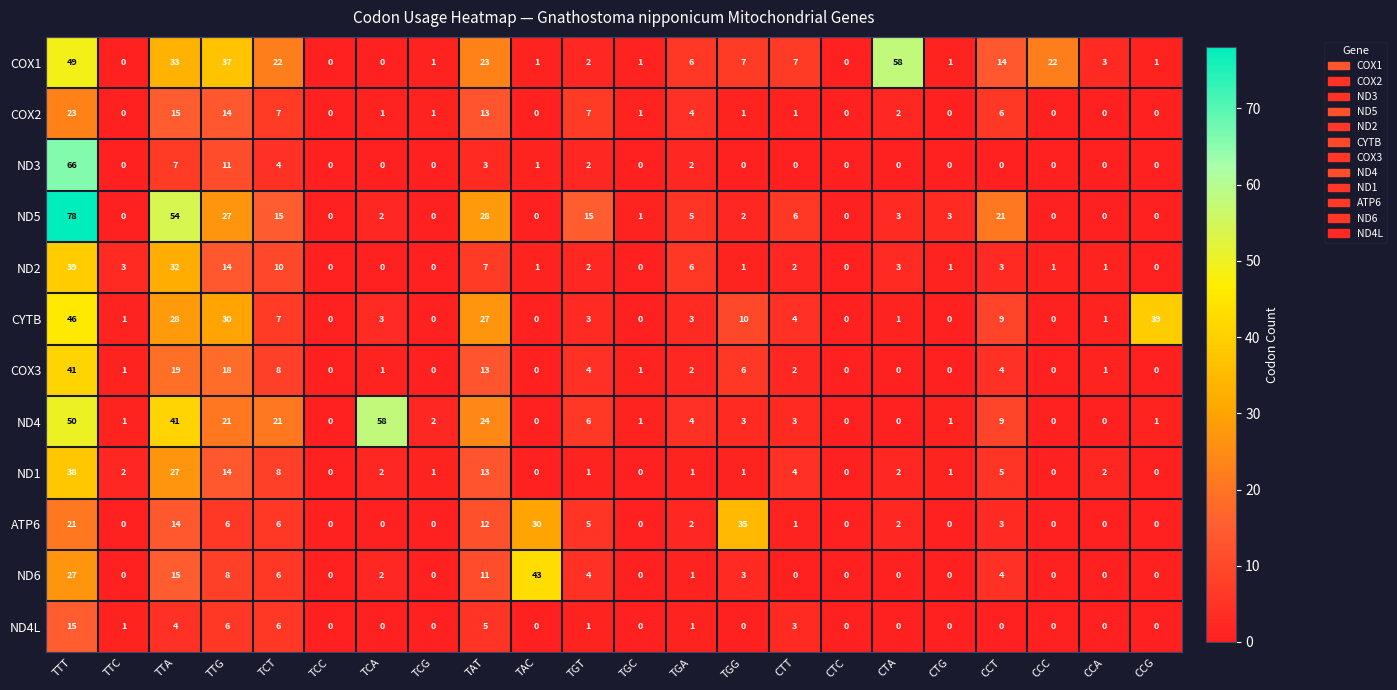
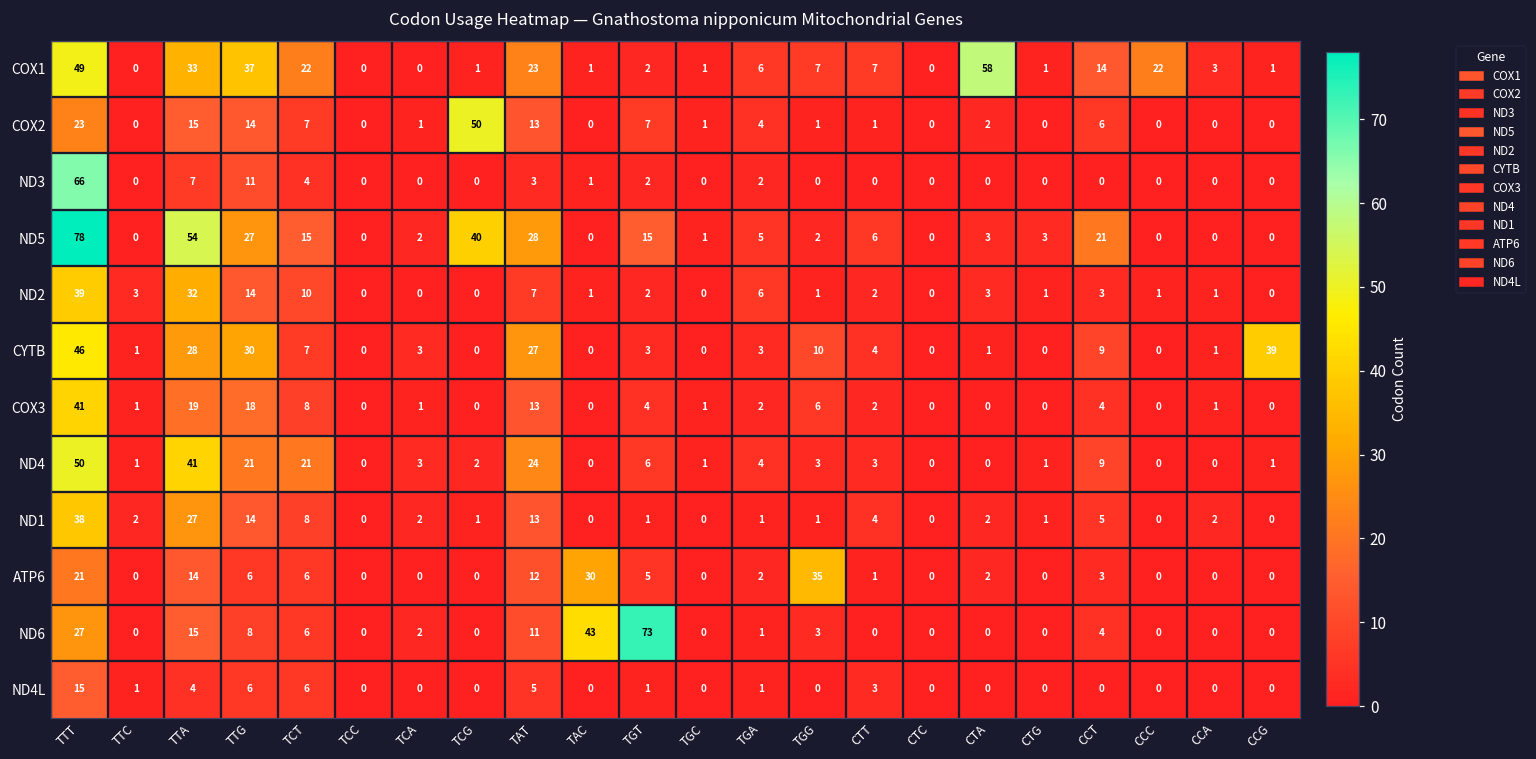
COX2, TCG: 1 -> 50
ND5, TCG: 0 -> 40
ND4, TCA: 58 -> 3
ND6, TGT: 4 -> 73
